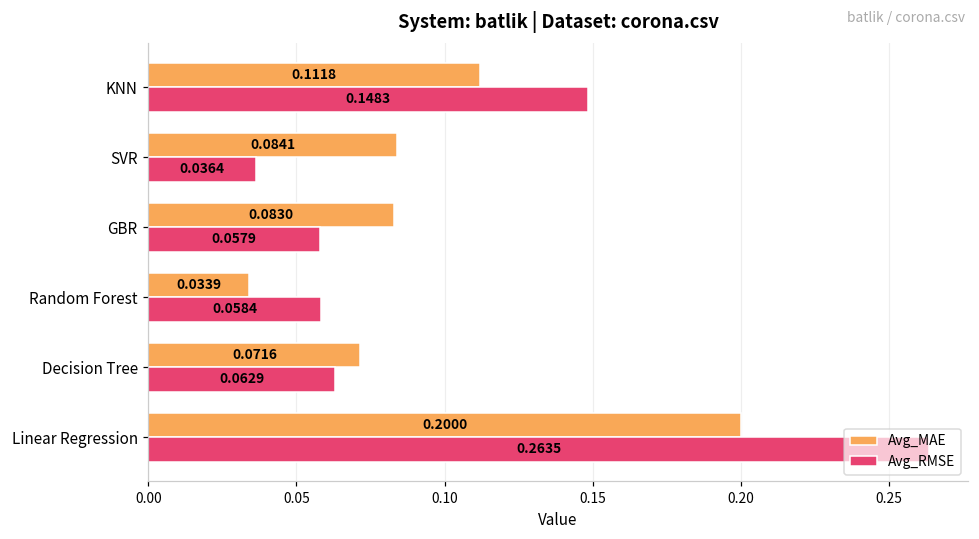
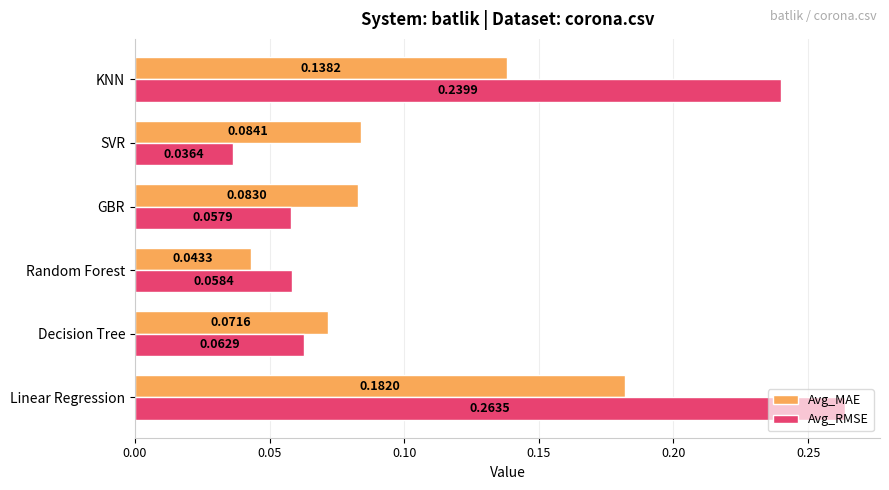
Avg_MAE, KNN: 0.1118 -> 0.1382
Avg_RMSE, KNN: 0.1483 -> 0.2399
Avg_MAE, Random Forest: 0.0339 -> 0.0433
Avg_MAE, Linear Regression: 0.2000 -> 0.1820
